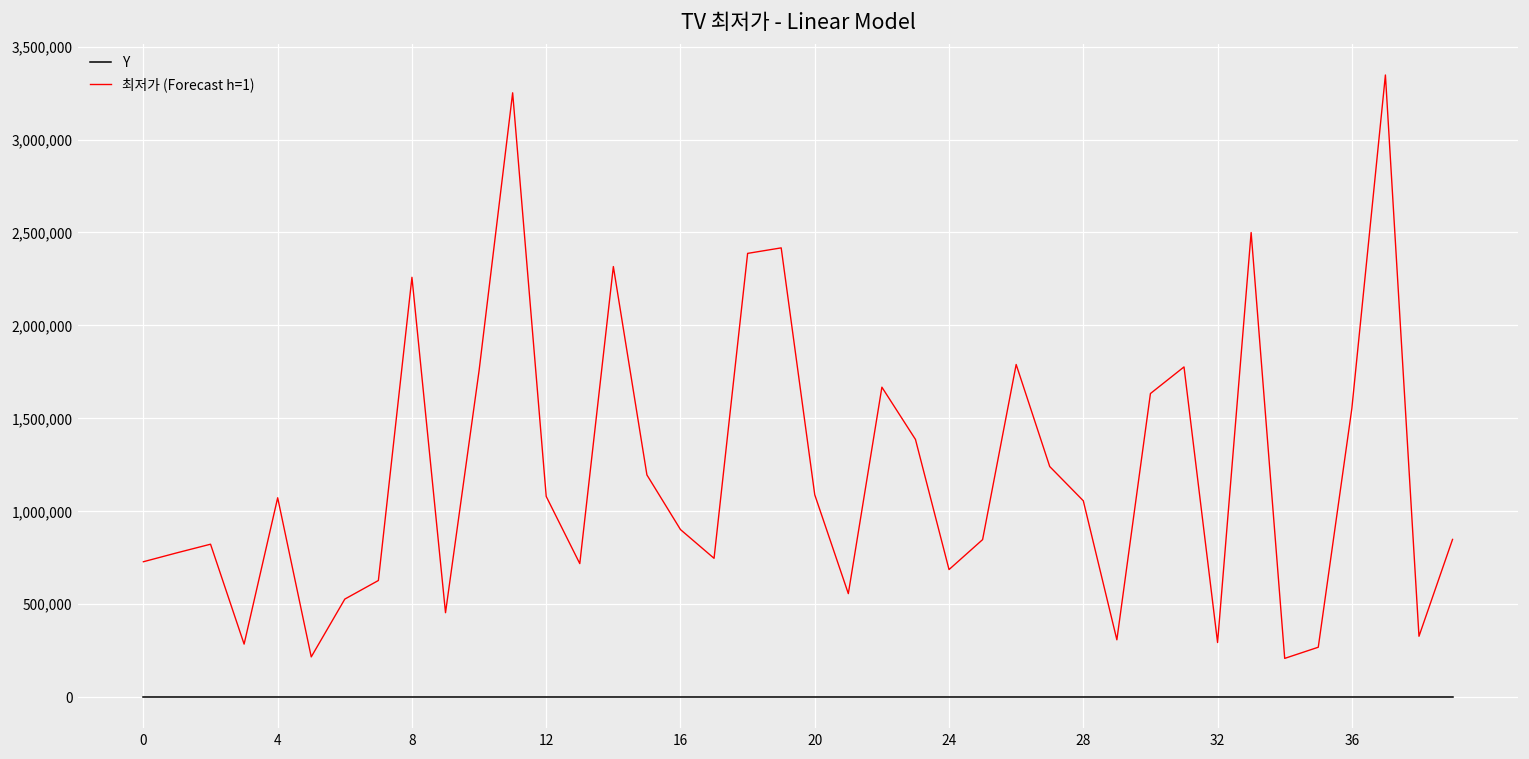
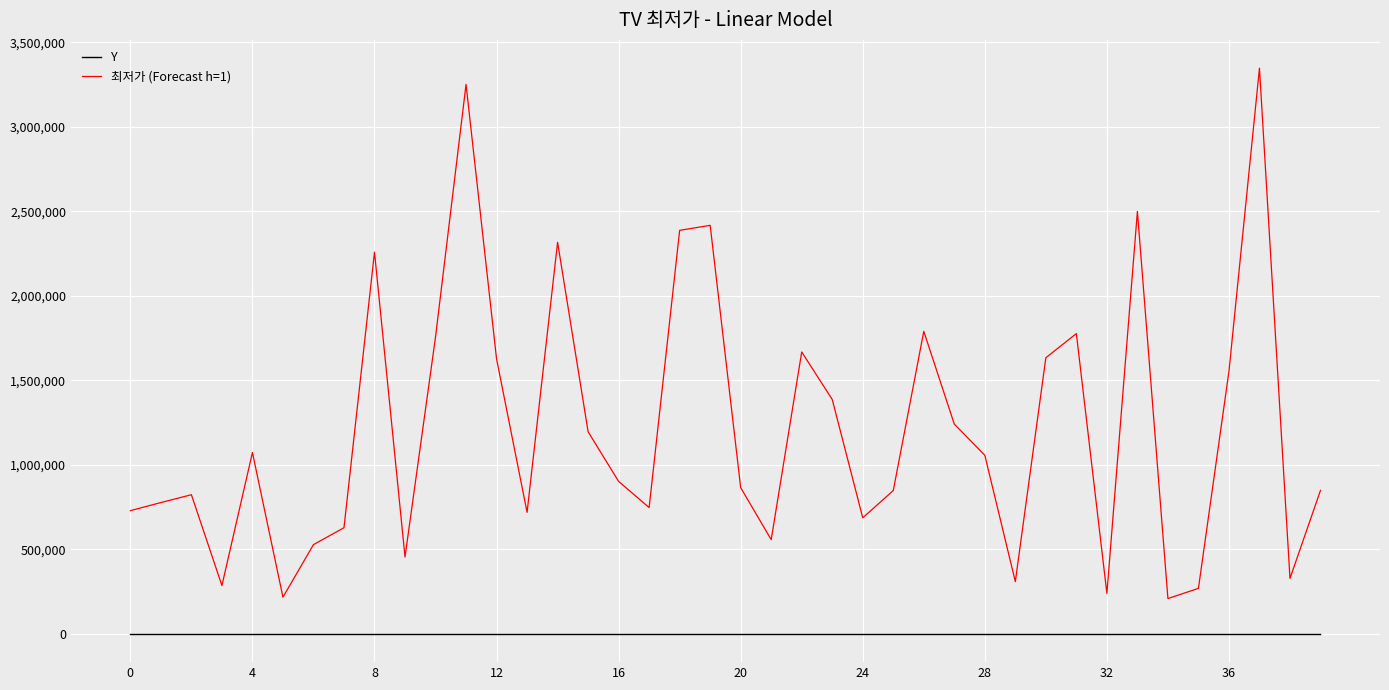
최저가 (Forecast h=1), 12: 1,080,000 -> 1,630,000
최저가 (Forecast h=1), 20: 1,090,000 -> 870,000
최저가 (Forecast h=1), 32: 290,000 -> 240,000
